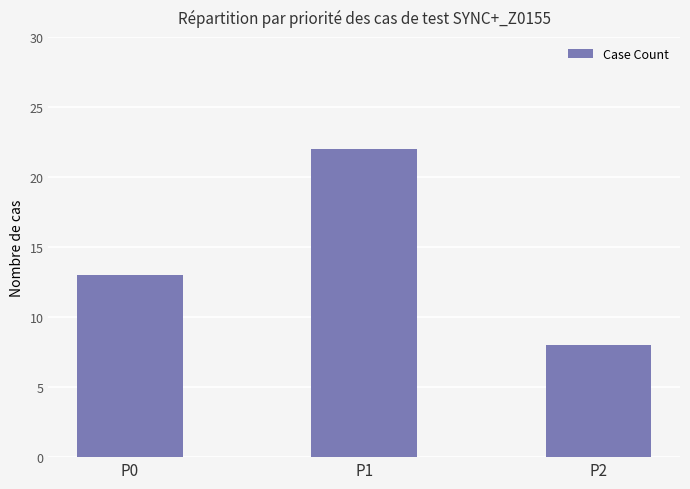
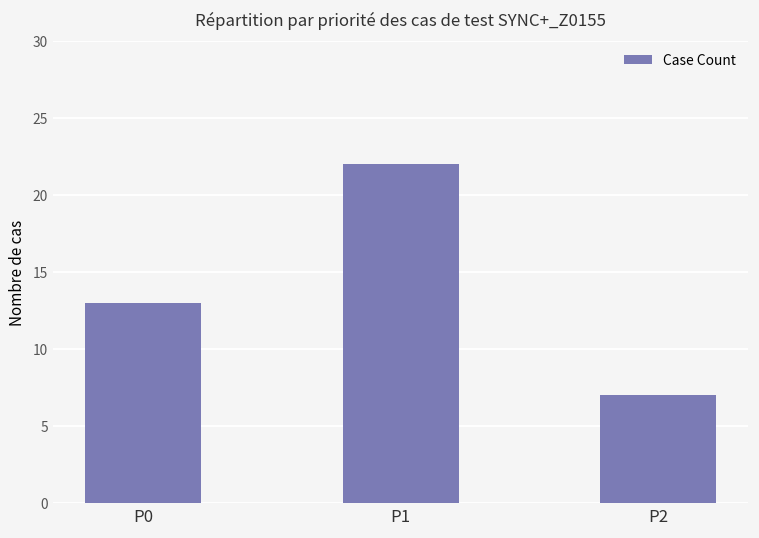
P2: 8 -> 7
